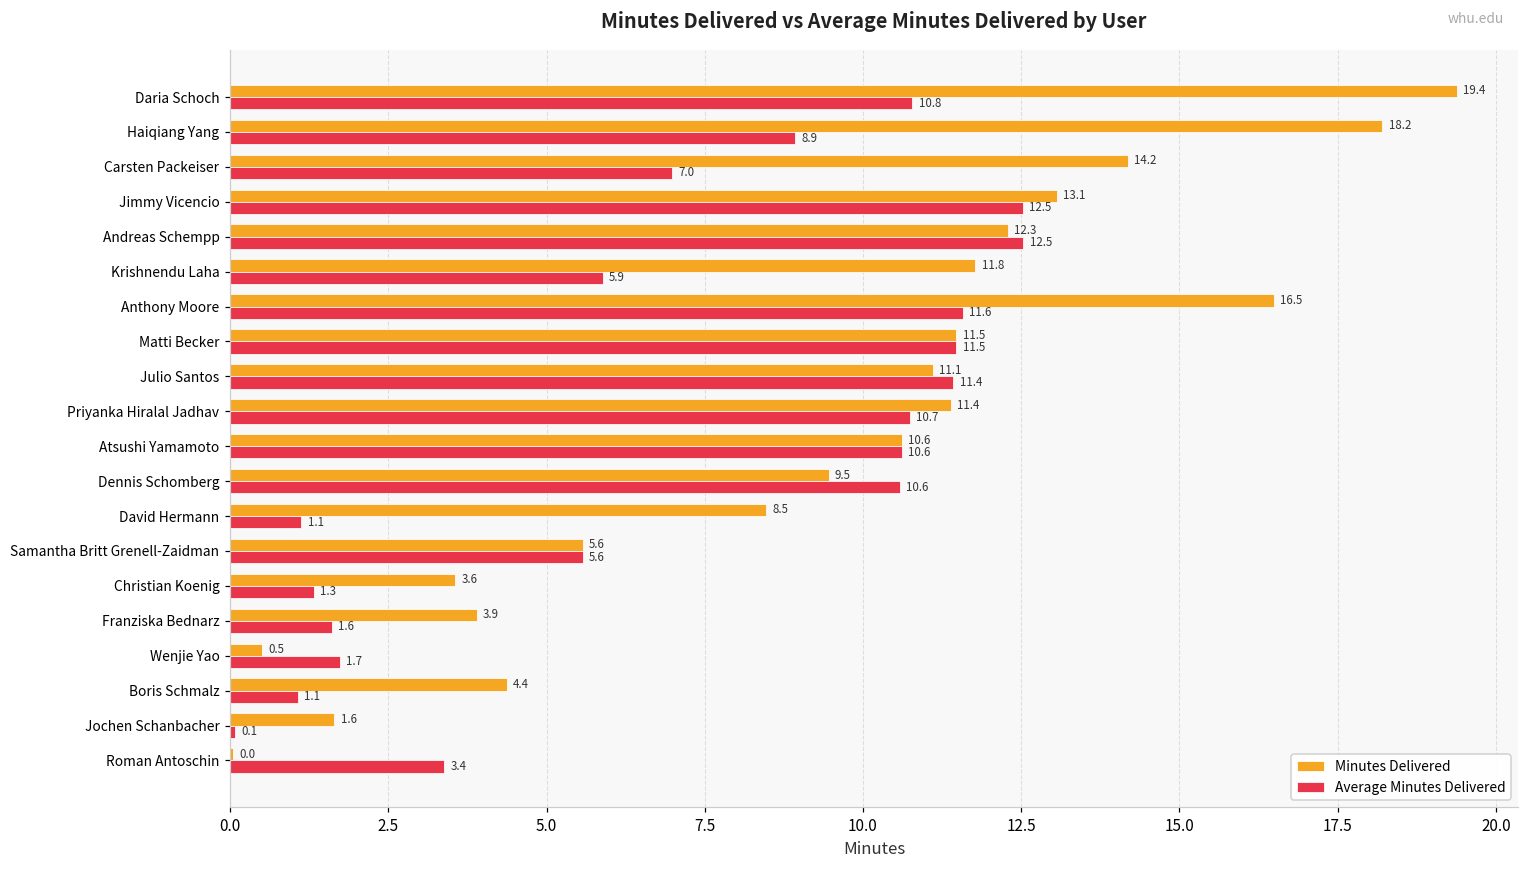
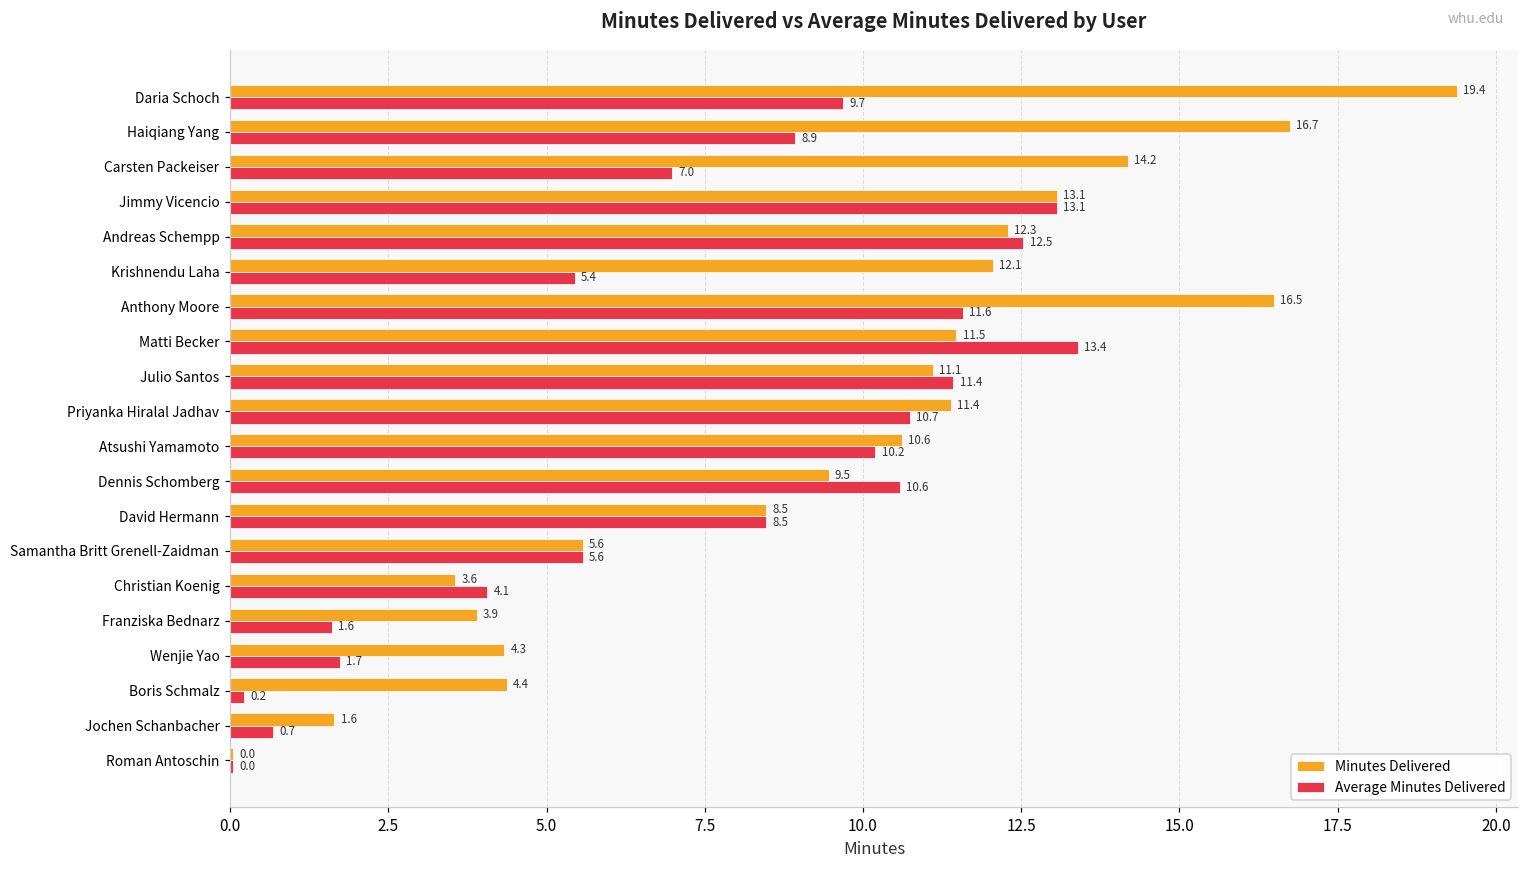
Average Minutes Delivered, Daria Schoch: 10.8 -> 9.7
Minutes Delivered, Haiqiang Yang: 18.2 -> 16.7
Average Minutes Delivered, Jimmy Vicencio: 12.5 -> 13.1
Minutes Delivered, Krishnendu Laha: 11.8 -> 12.1
Average Minutes Delivered, Krishnendu Laha: 5.9 -> 5.4
Average Minutes Delivered, Matti Becker: 11.5 -> 13.4
Average Minutes Delivered, Atsushi Yamamoto: 10.6 -> 10.2
Average Minutes Delivered, David Hermann: 1.1 -> 8.5
Average Minutes Delivered, Christian Koenig: 1.3 -> 4.1
Minutes Delivered, Wenjie Yao: 0.5 -> 4.3
Average Minutes Delivered, Boris Schmalz: 1.1 -> 0.2
Average Minutes Delivered, Jochen Schanbacher: 0.1 -> 0.7
Average Minutes Delivered, Roman Antoschin: 3.4 -> 0.0
